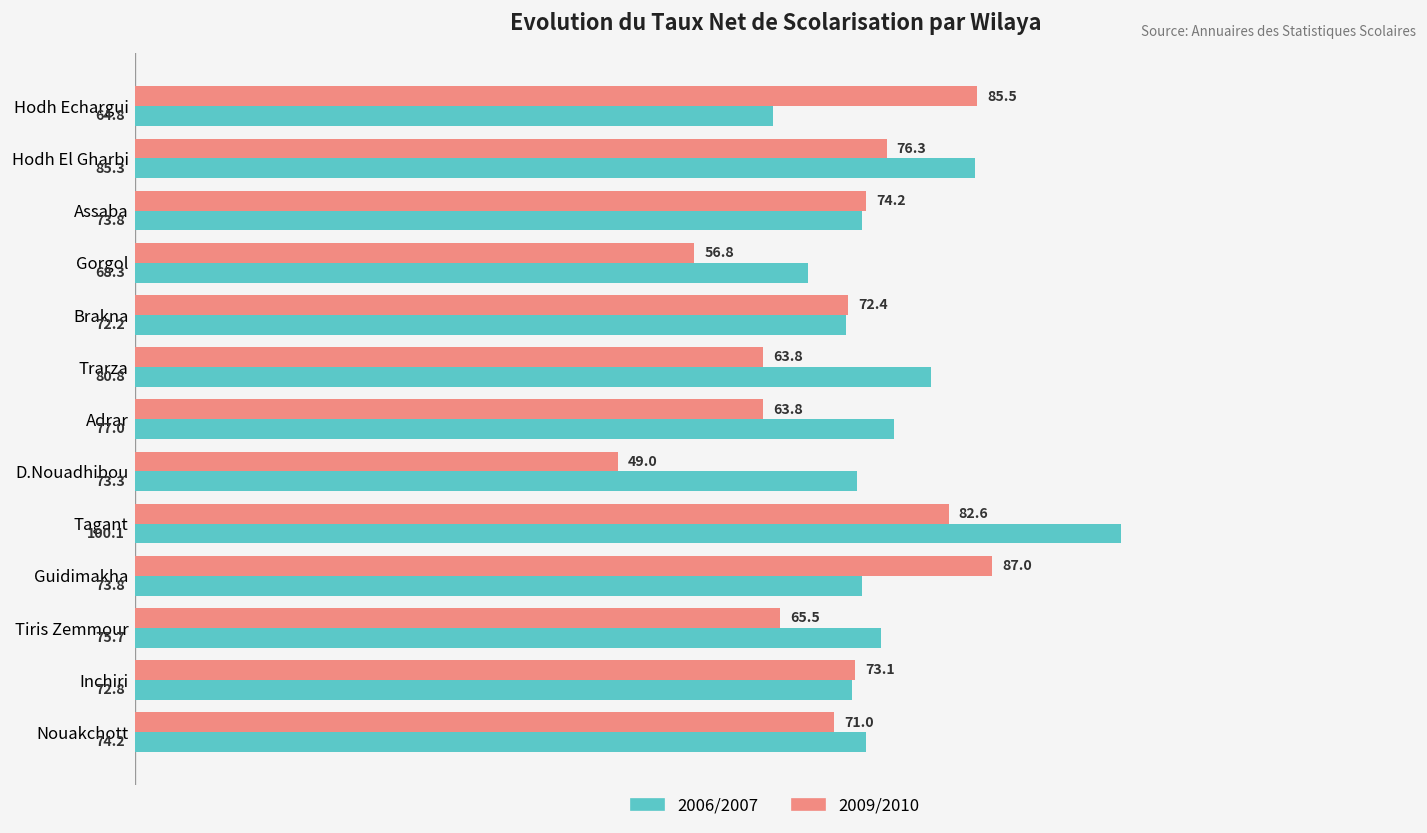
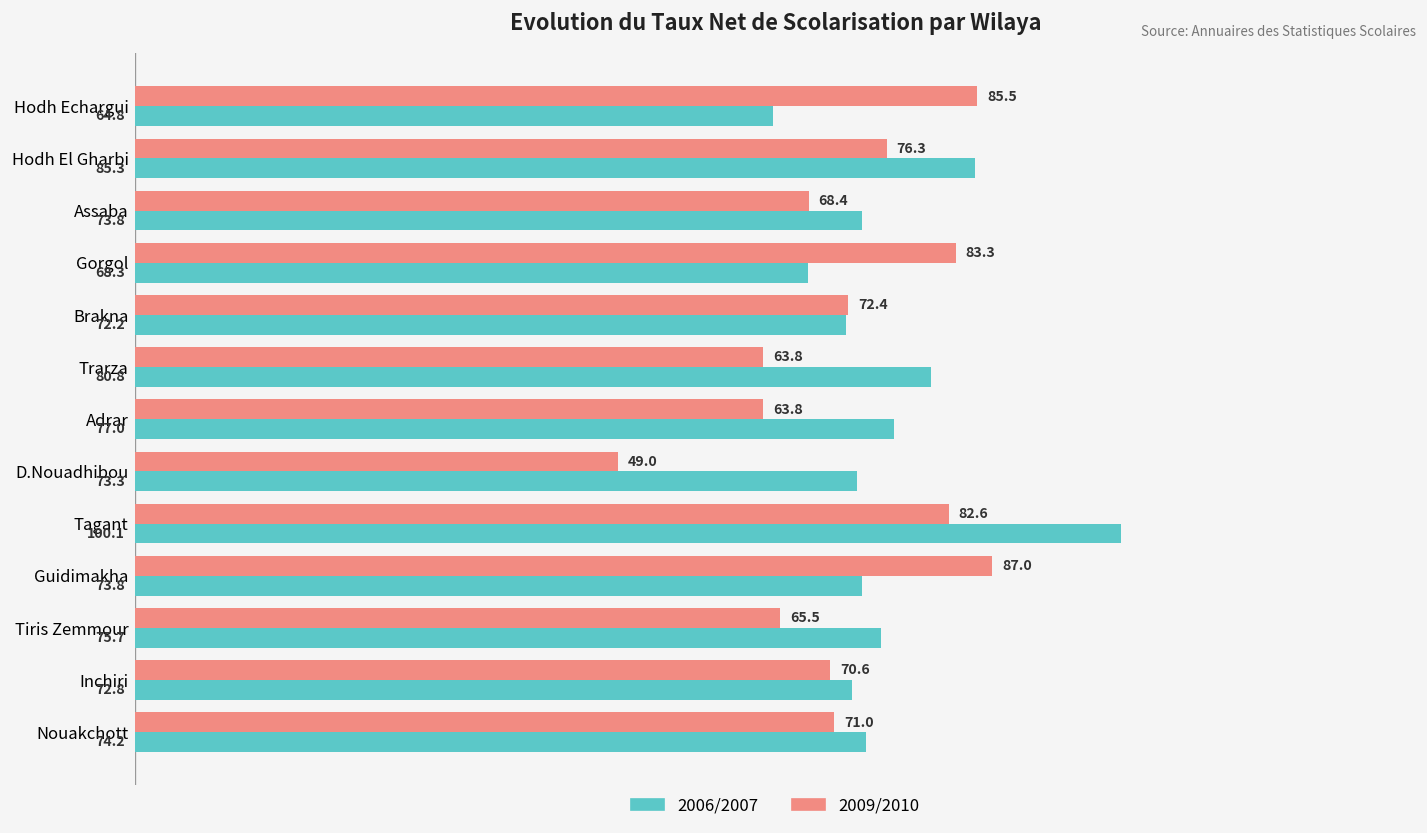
2009/2010, Assaba: 74.2 -> 68.4
2009/2010, Gorgol: 56.8 -> 83.3
2009/2010, Inchiri: 73.1 -> 70.6
